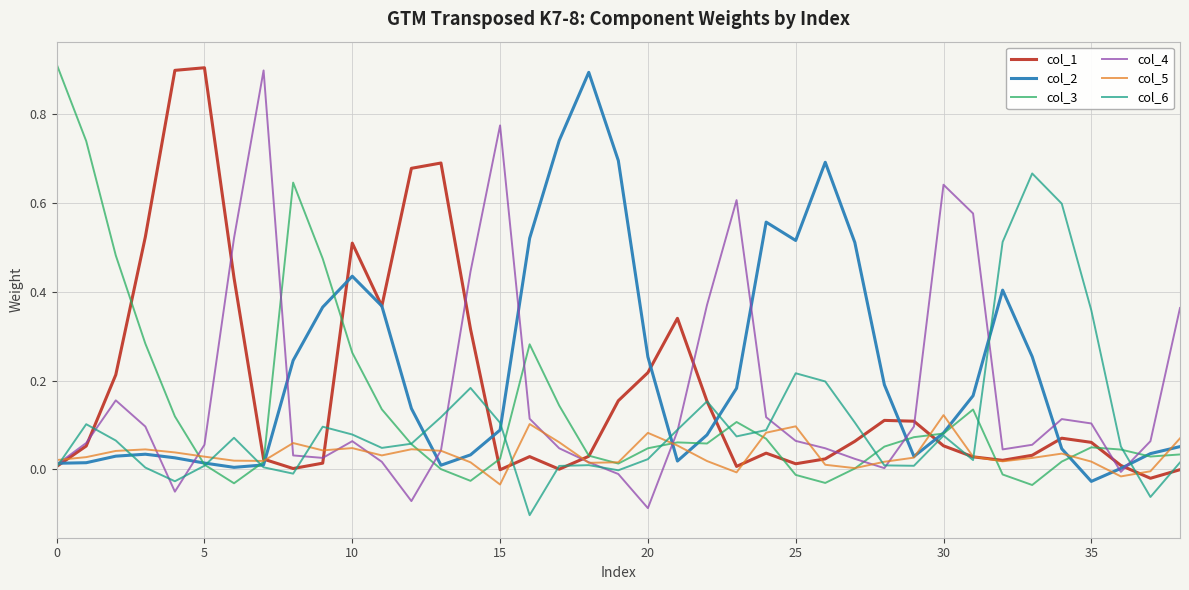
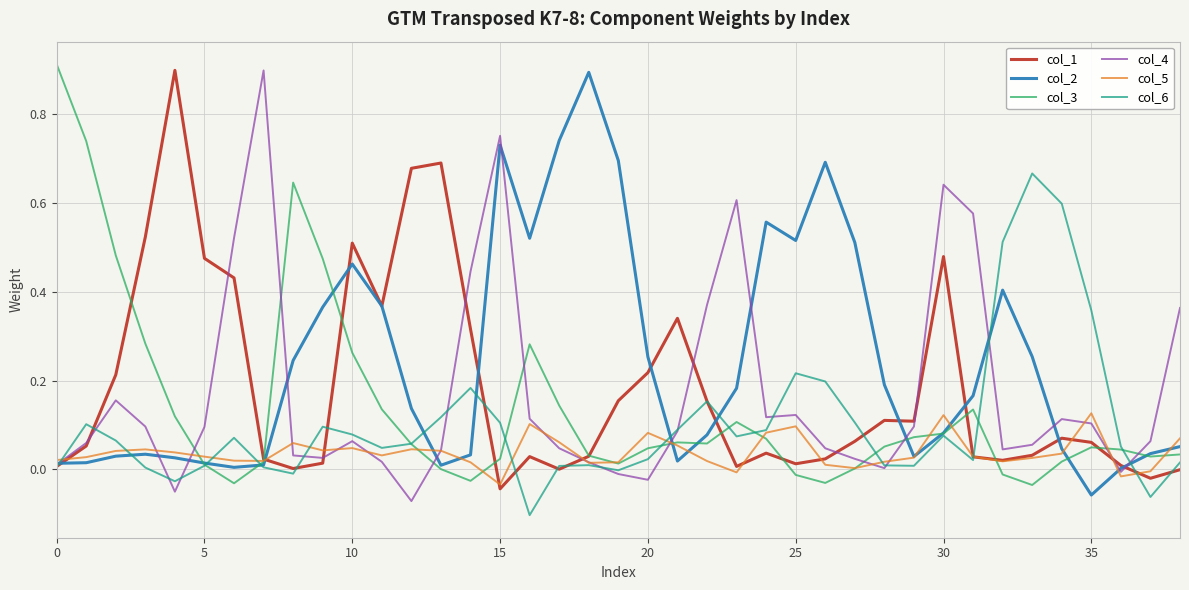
col_1, 5: 0.91 -> 0.48
col_4, 5: 0.06 -> 0.10
col_2, 10: 0.44 -> 0.46
col_1, 15: 0.00 -> -0.04
col_2, 15: 0.09 -> 0.73
col_4, 15: 0.78 -> 0.75
col_4, 20: -0.09 -> -0.02
col_4, 25: 0.06 -> 0.12
col_1, 30: 0.05 -> 0.48
col_2, 35: -0.03 -> -0.06
col_5, 35: 0.02 -> 0.13
